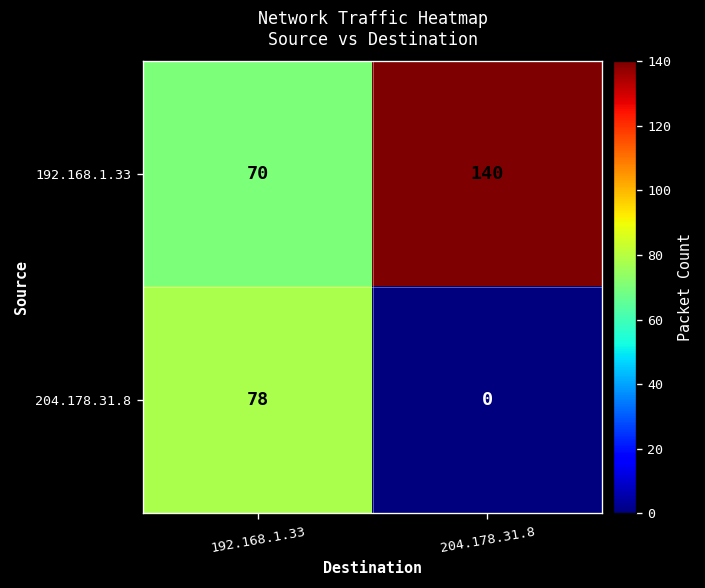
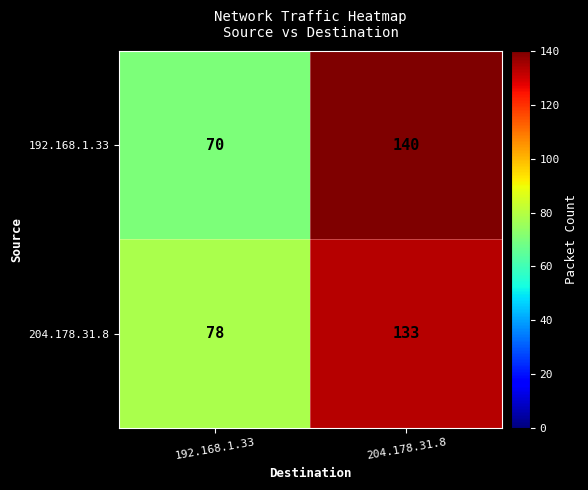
204.178.31.8, 204.178.31.8: 0 -> 133
